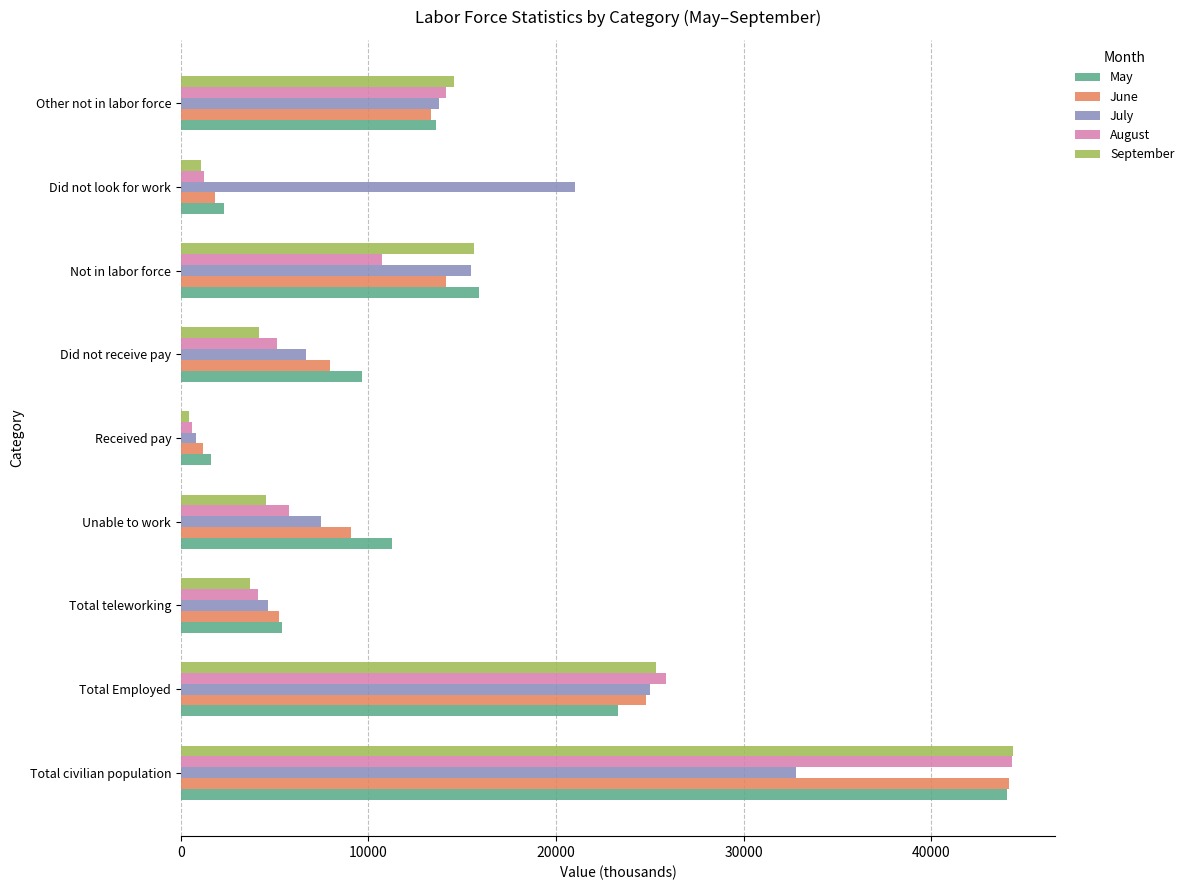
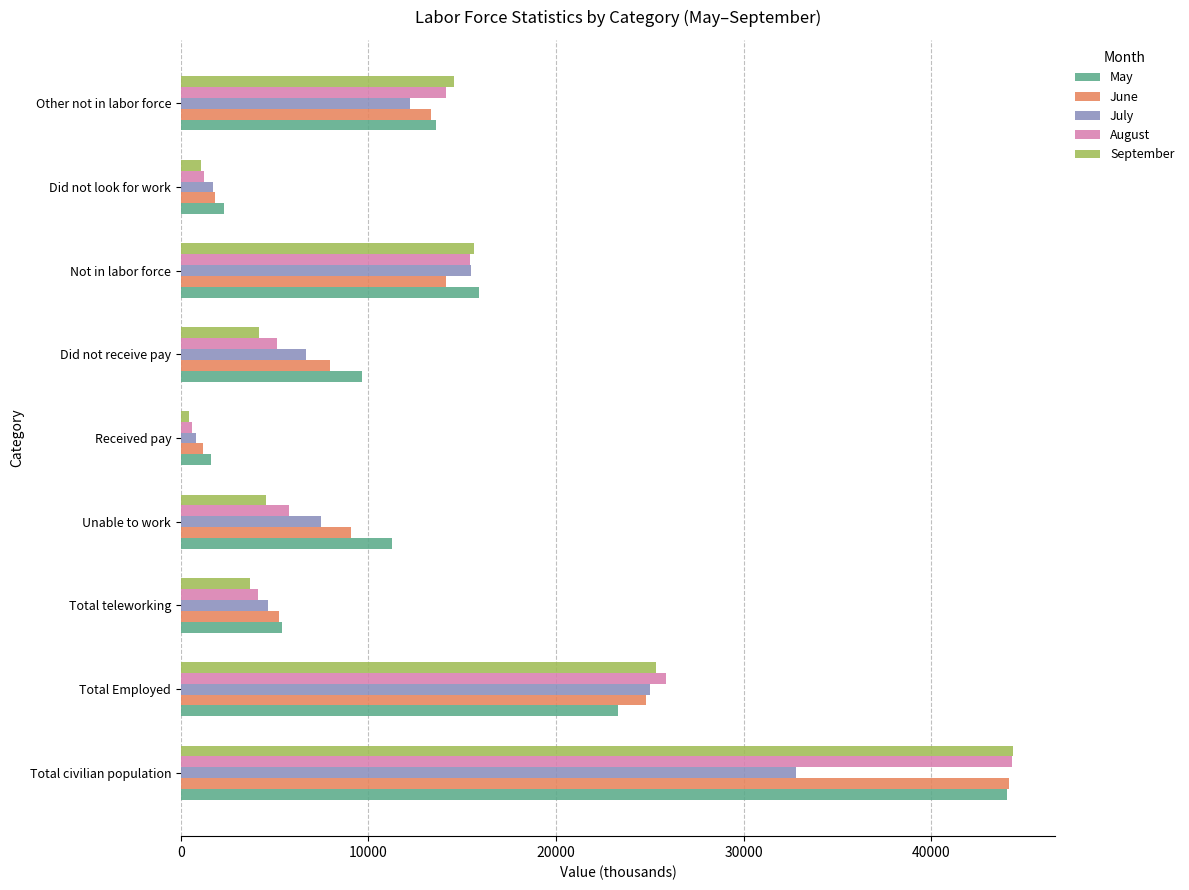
July, Other not in labor force: 13800 -> 12200
July, Did not look for work: 21000 -> 1700
August, Not in labor force: 10700 -> 15400
